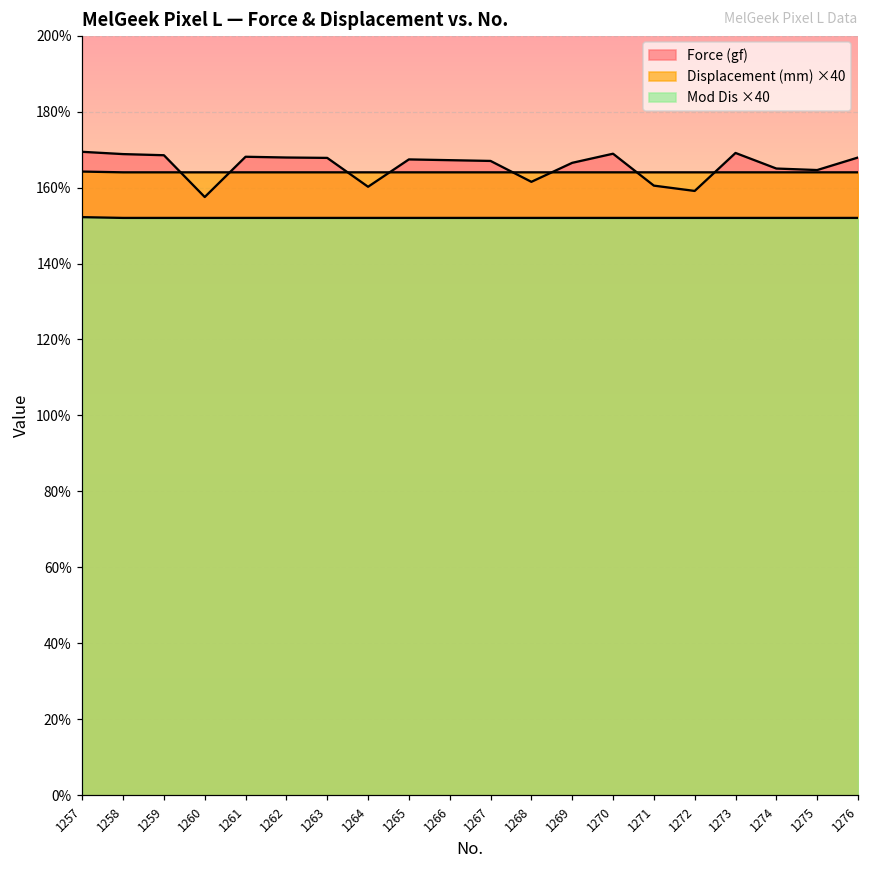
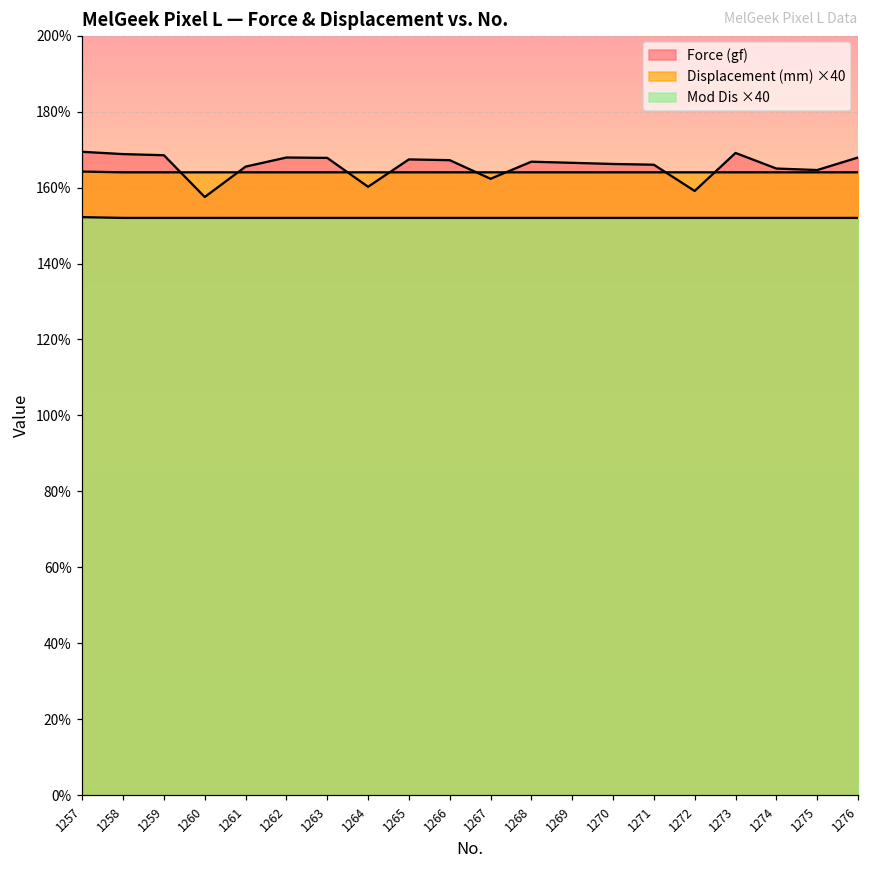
Force (gf), 1261: 168% -> 166%
Force (gf), 1267: 167% -> 162%
Force (gf), 1268: 162% -> 167%
Force (gf), 1270: 169% -> 166%
Force (gf), 1271: 161% -> 166%
